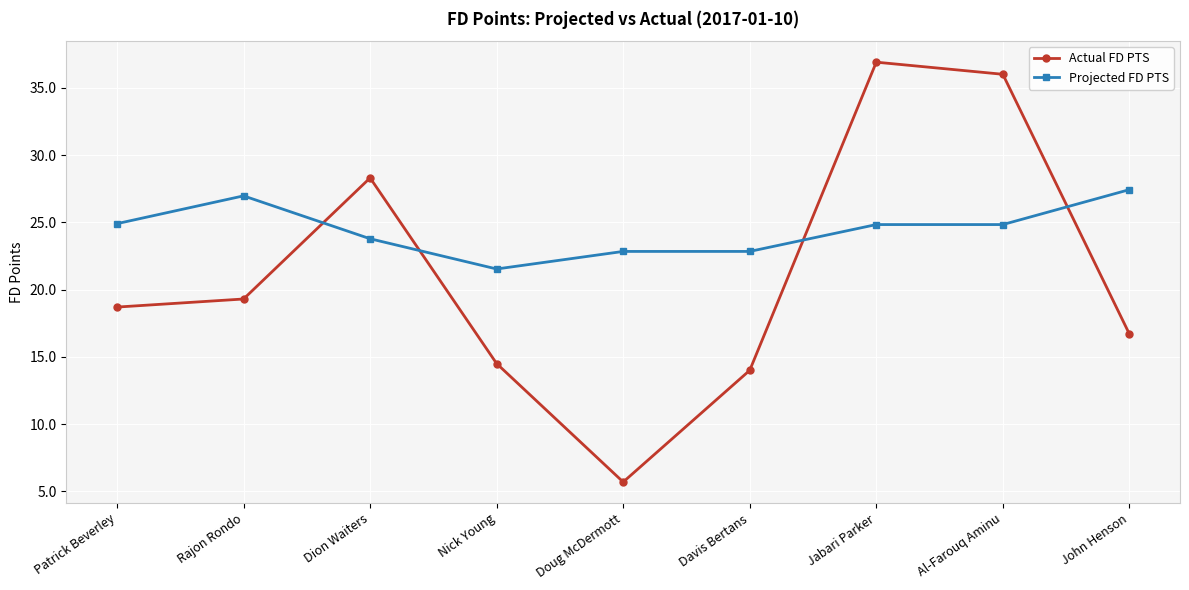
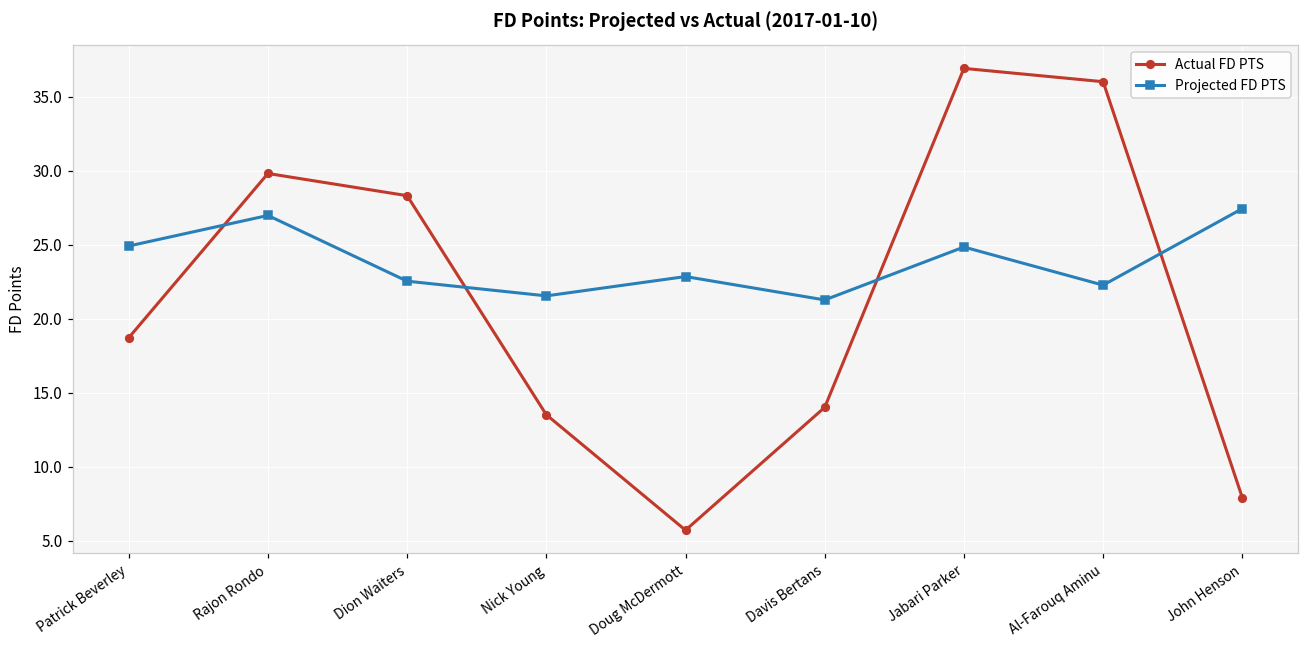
Actual FD PTS, Rajon Rondo: 19.3 -> 29.8
Projected FD PTS, Dion Waiters: 23.8 -> 22.5
Actual FD PTS, Nick Young: 14.5 -> 13.5
Projected FD PTS, Davis Bertans: 22.8 -> 21.3
Projected FD PTS, Al-Farouq Aminu: 24.8 -> 22.3
Actual FD PTS, John Henson: 16.7 -> 7.9
